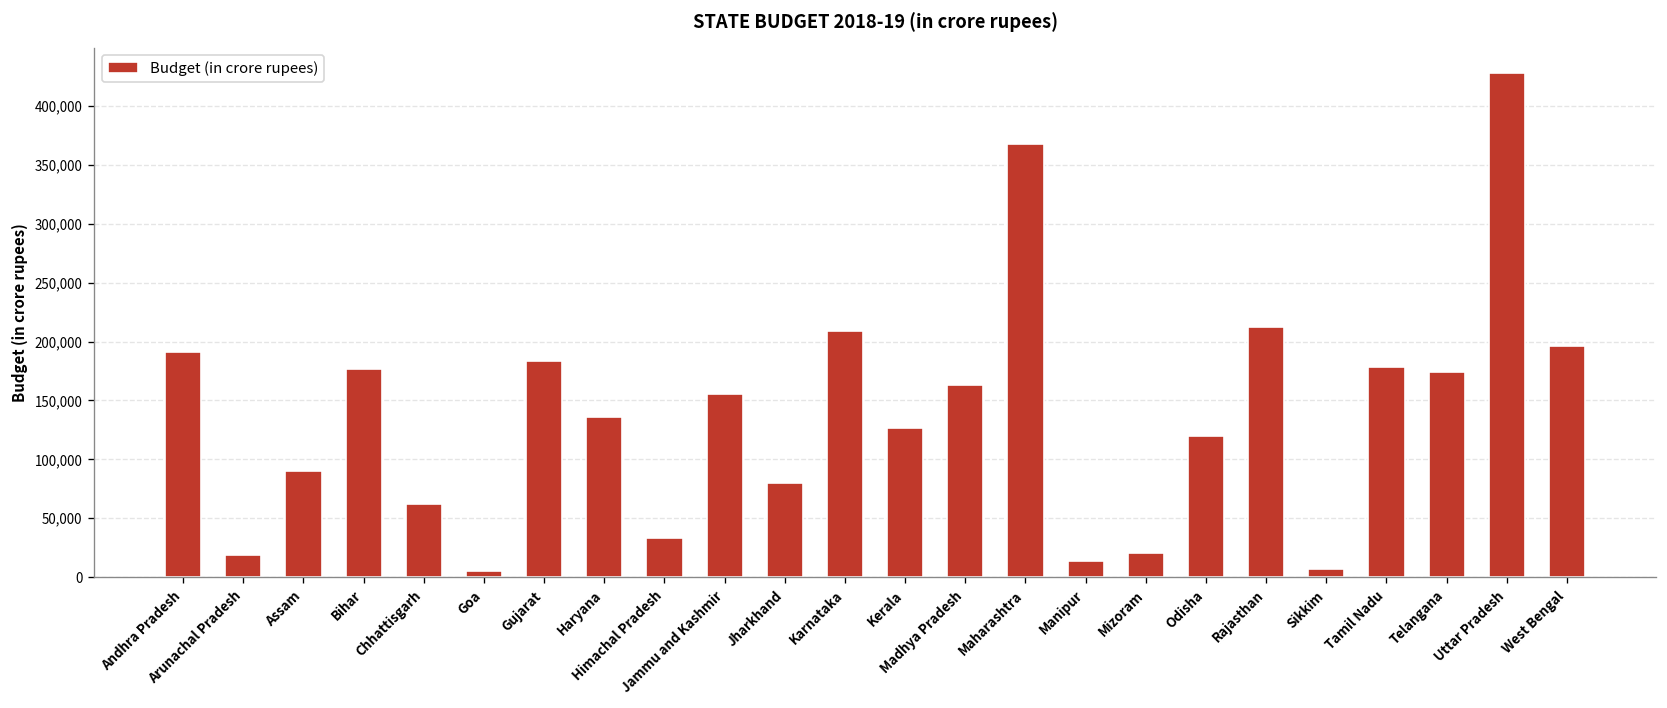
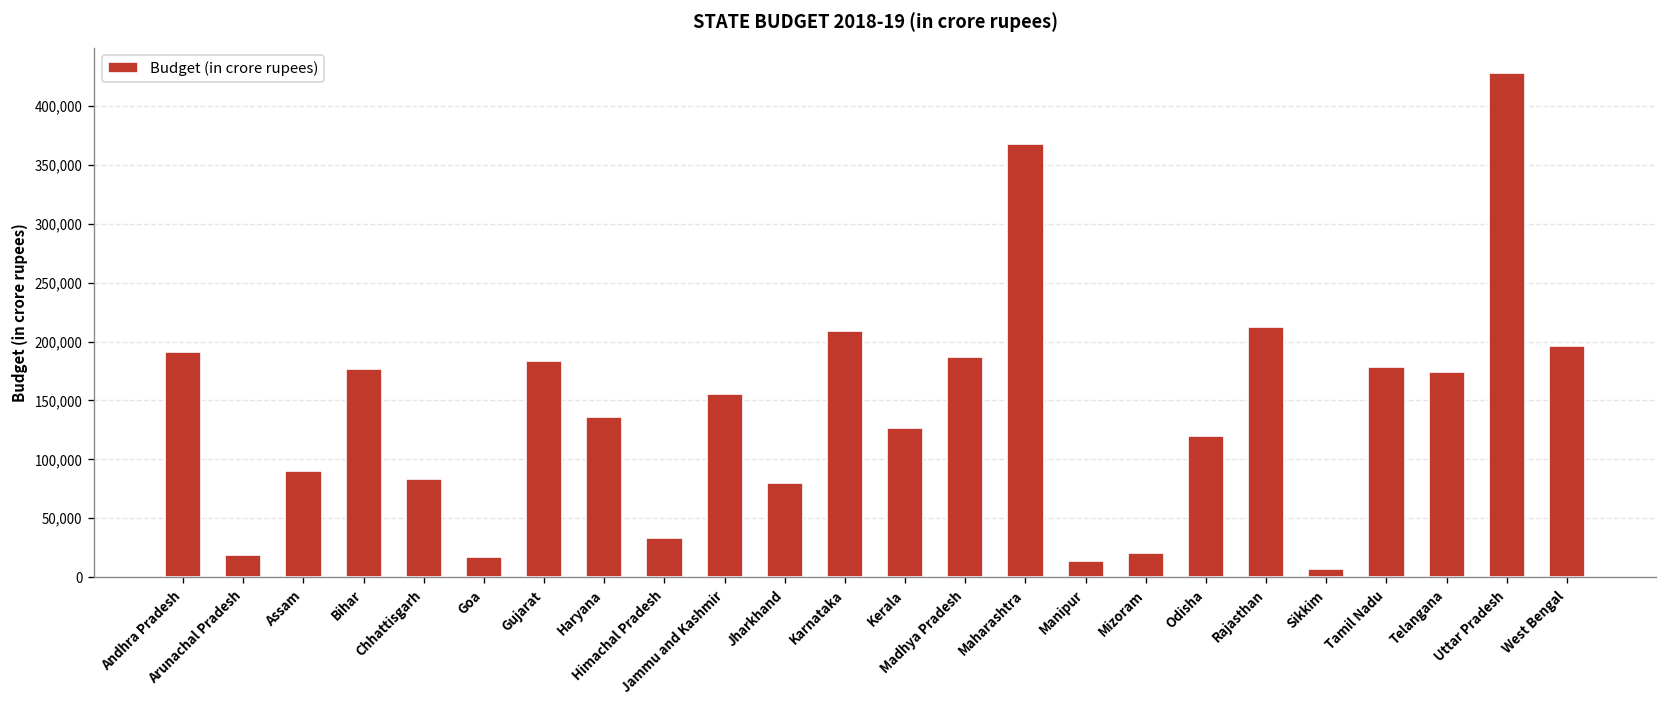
Chhattisgarh: 60,000 -> 80,000
Goa: 10,000 -> 20,000
Madhya Pradesh: 160,000 -> 190,000
